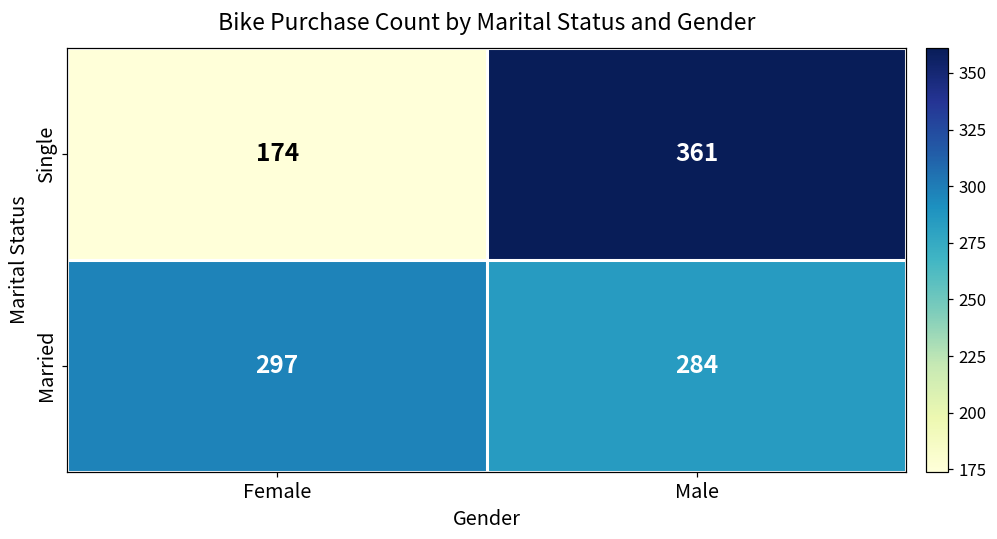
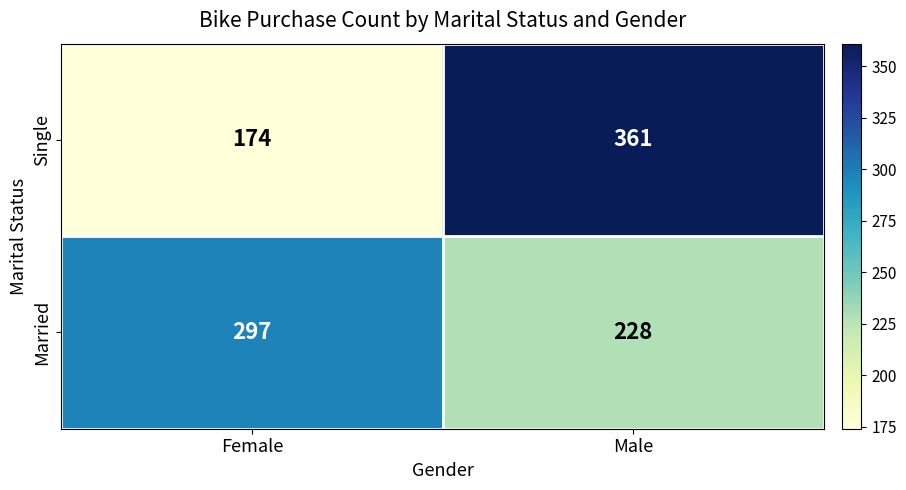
Married, Male: 284 -> 228
